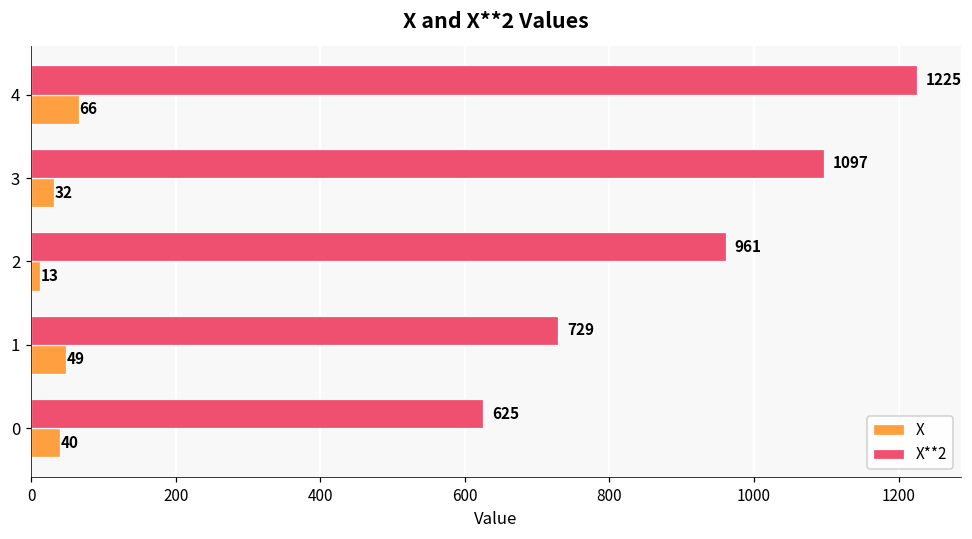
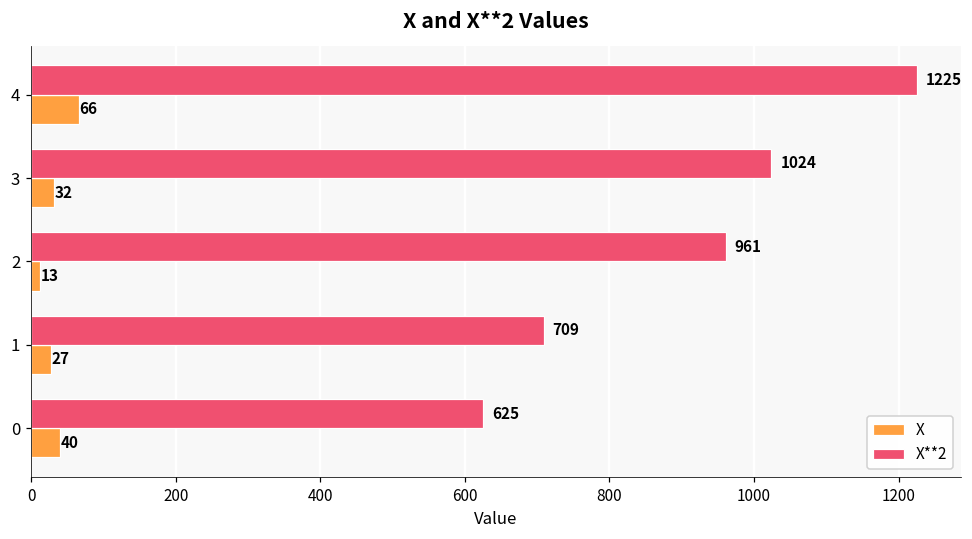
X**2, 3: 1097 -> 1024
X**2, 1: 729 -> 709
X, 1: 49 -> 27
